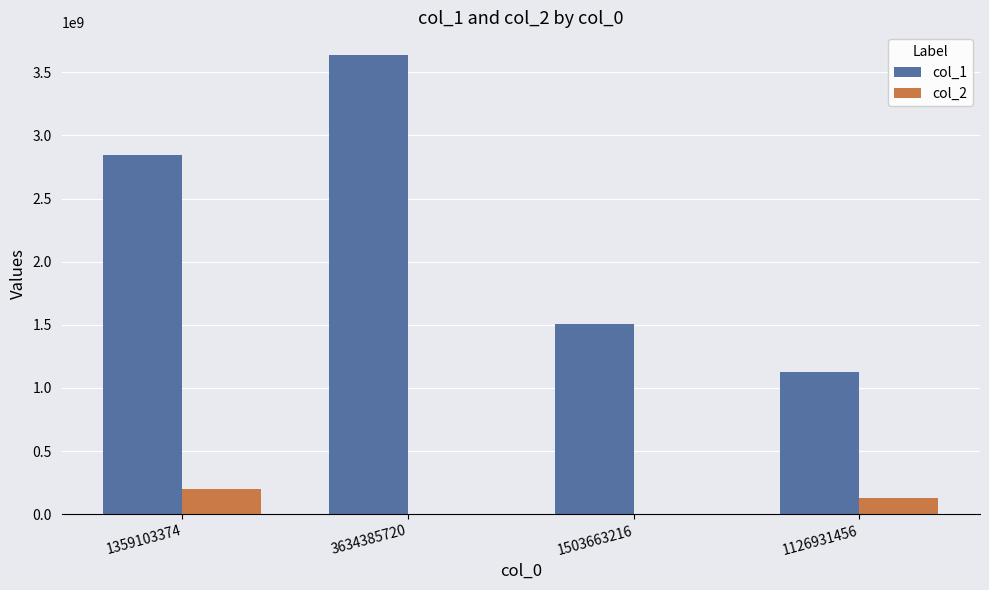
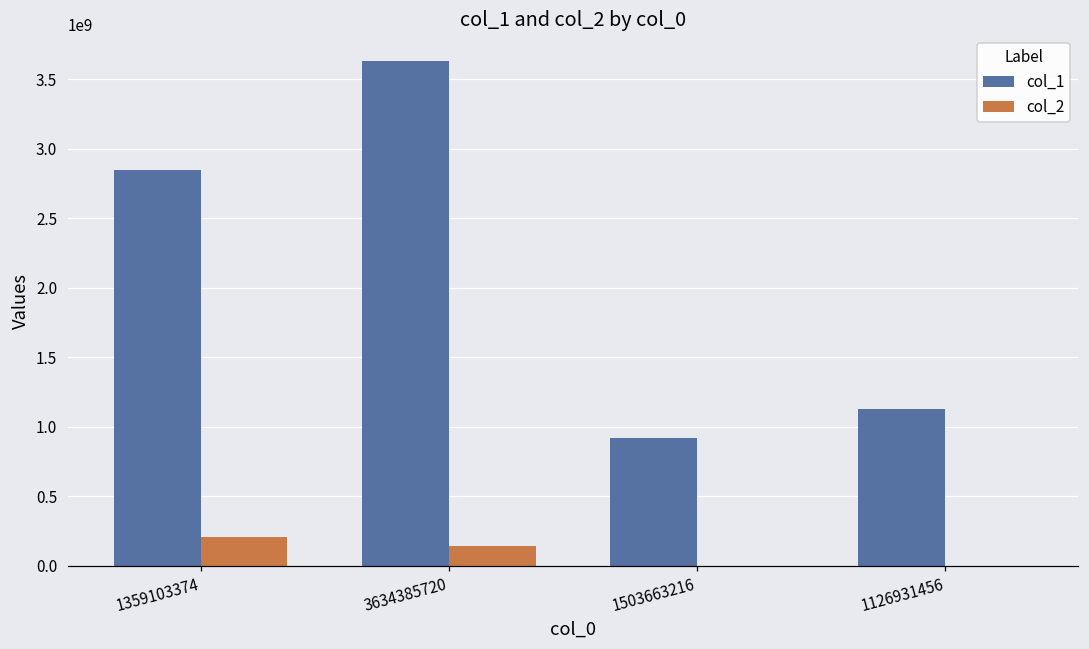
col_2, 3634385720: 0 -> 140000000
col_1, 1503663216: 1500000000 -> 920000000
col_2, 1126931456: 130000000 -> 0
